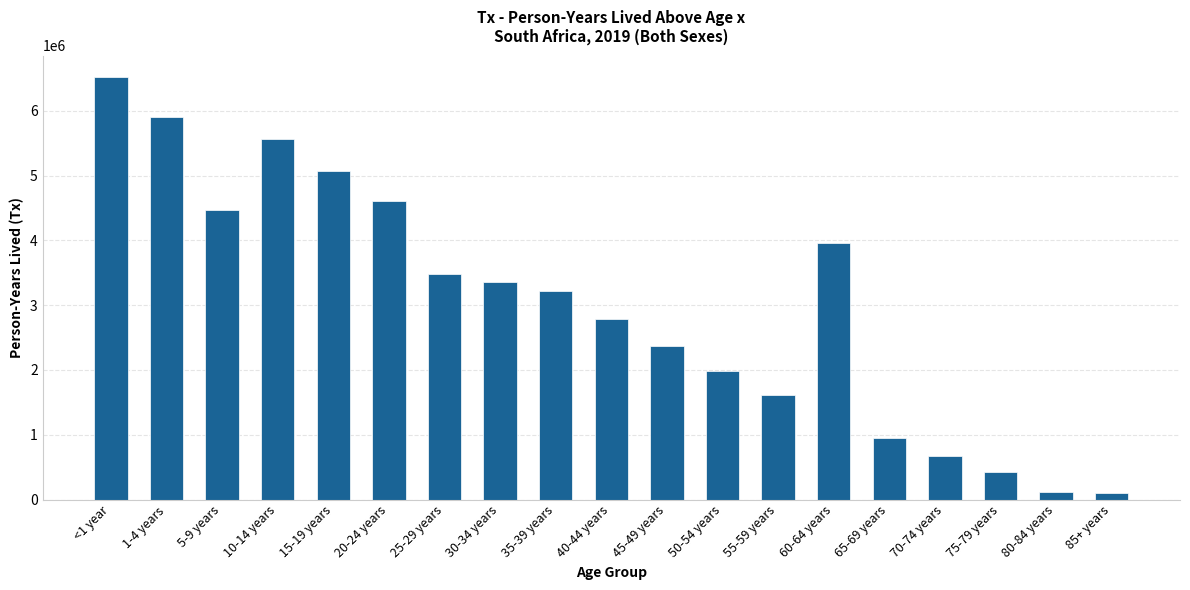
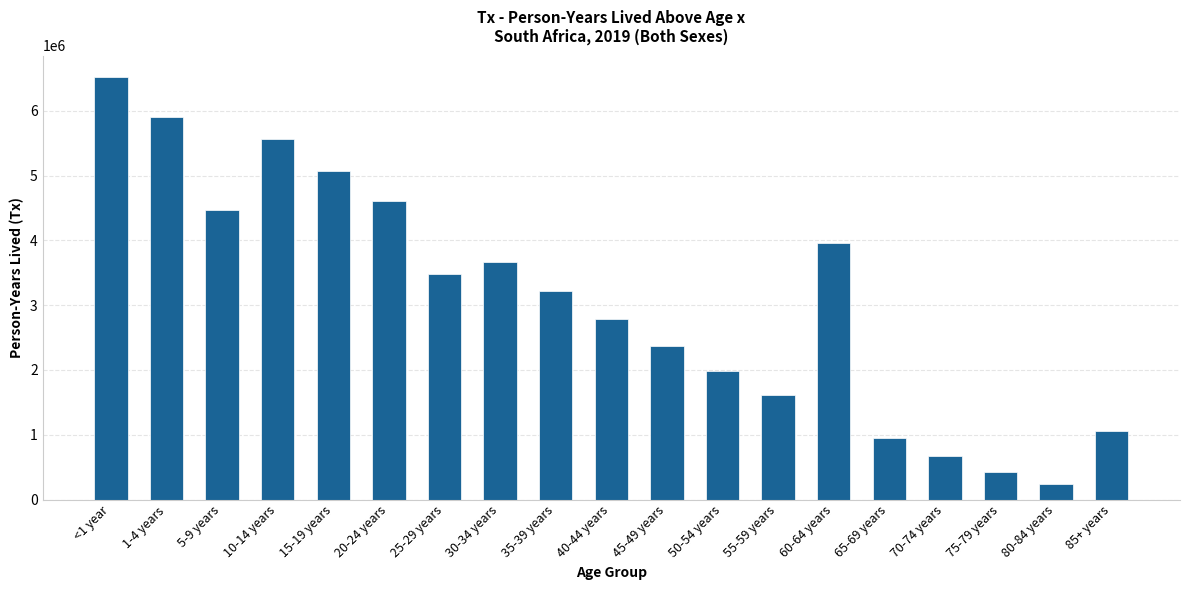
30-34 years: 3400000 -> 3700000
80-84 years: 100000 -> 200000
85+ years: 100000 -> 1100000
